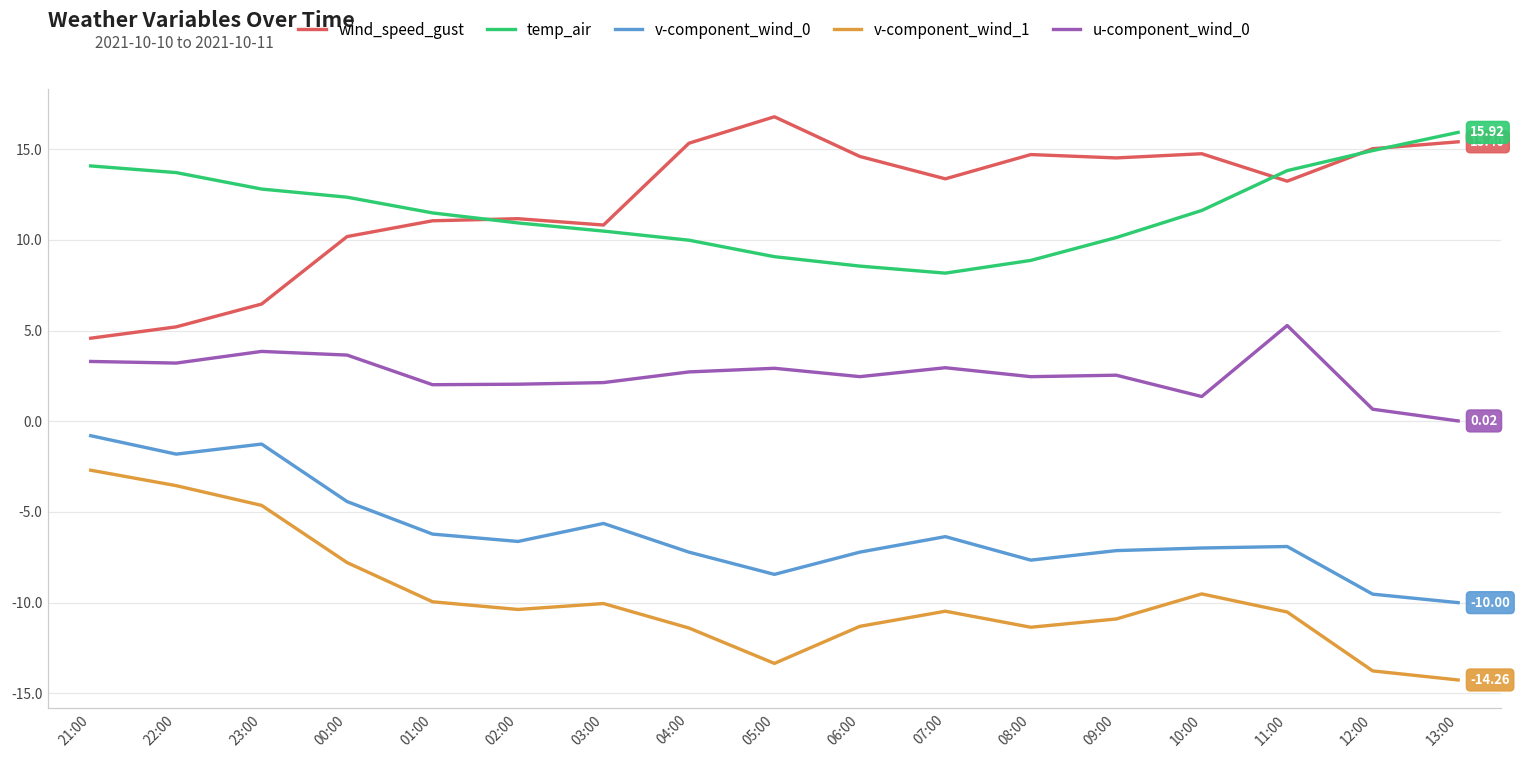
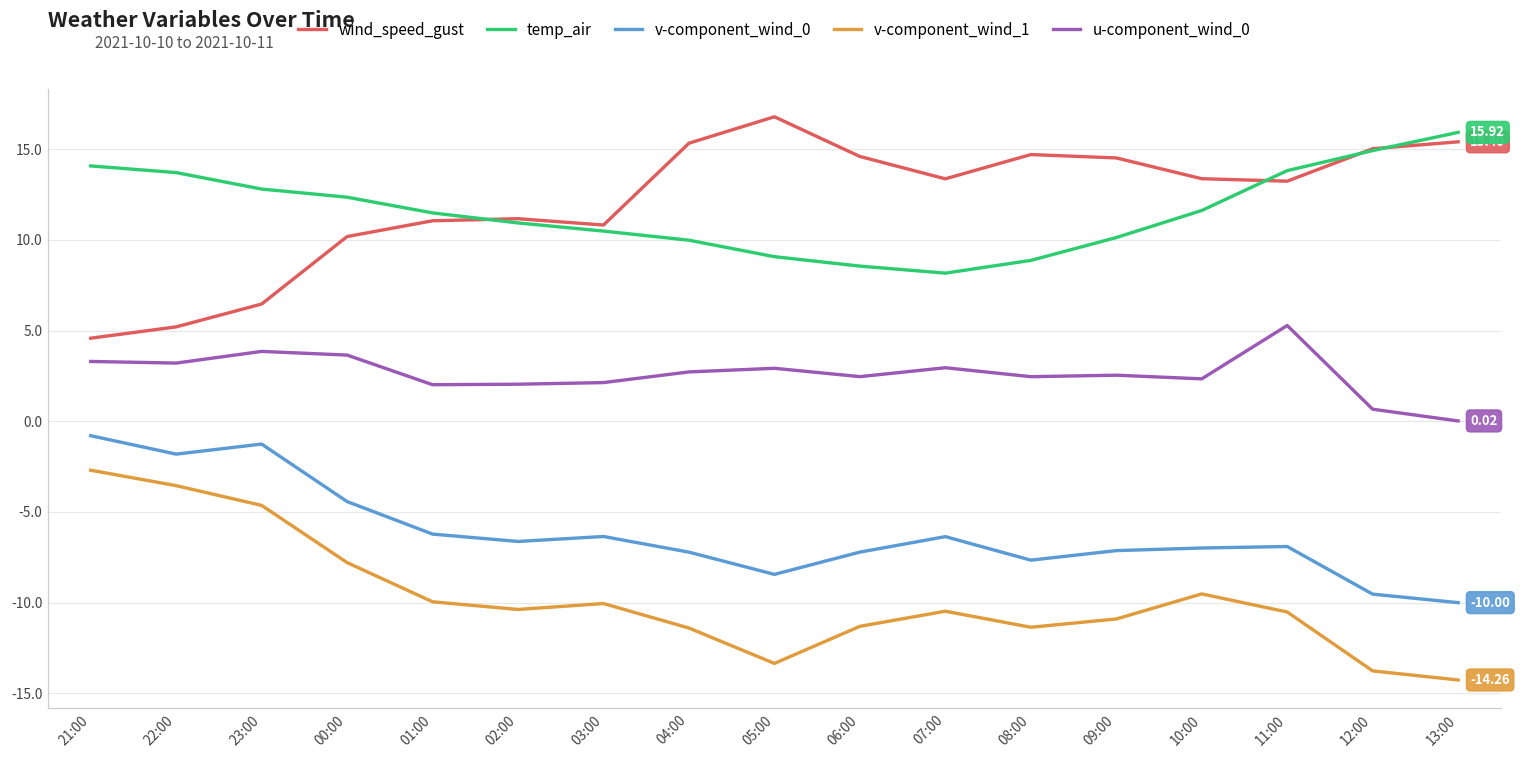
v-component_wind_0, 03:00: -5.6 -> -6.4
wind_speed_gust, 10:00: 14.7 -> 13.4
u-component_wind_0, 10:00: 1.4 -> 2.3
